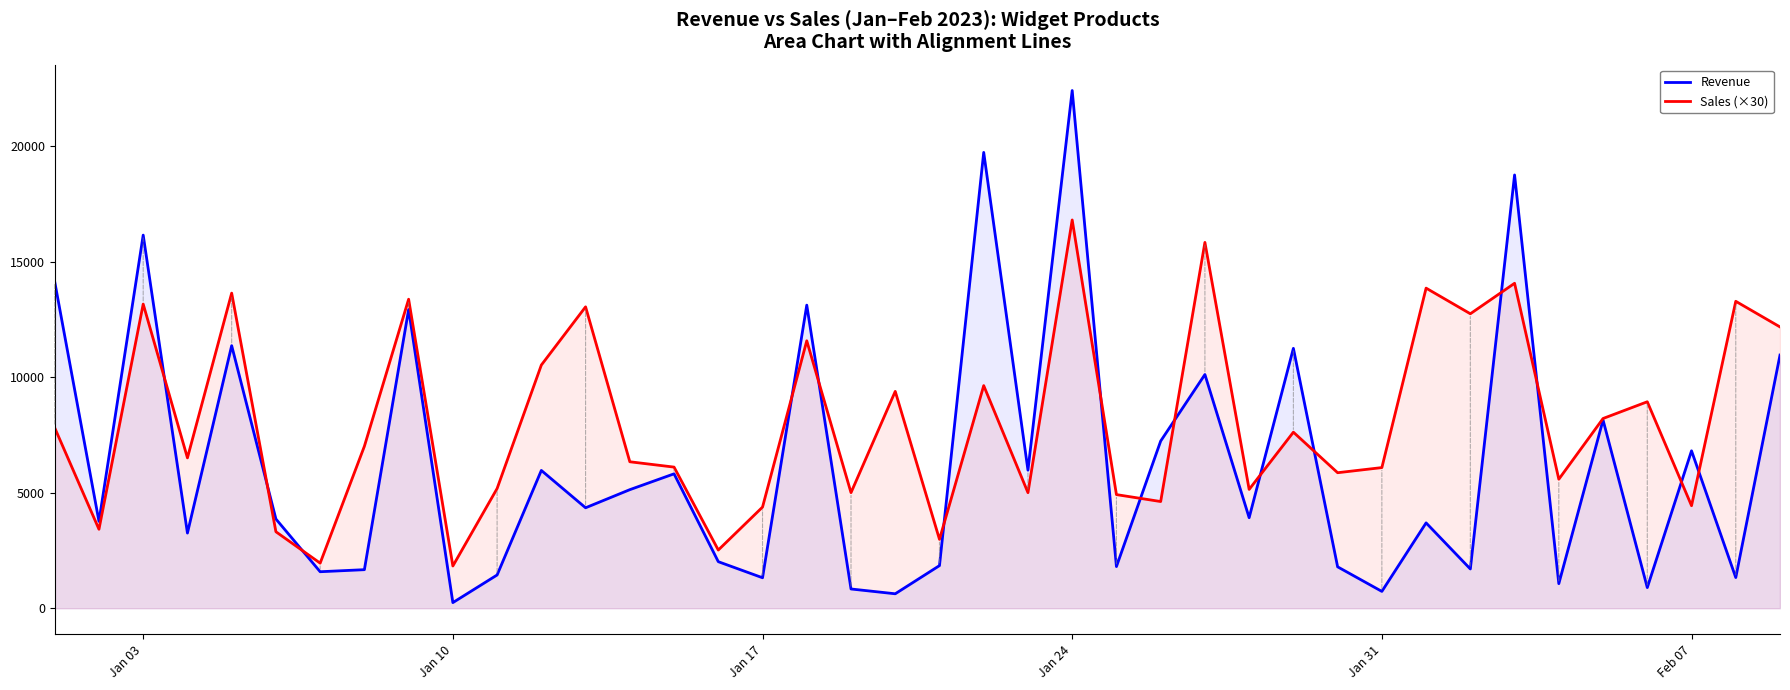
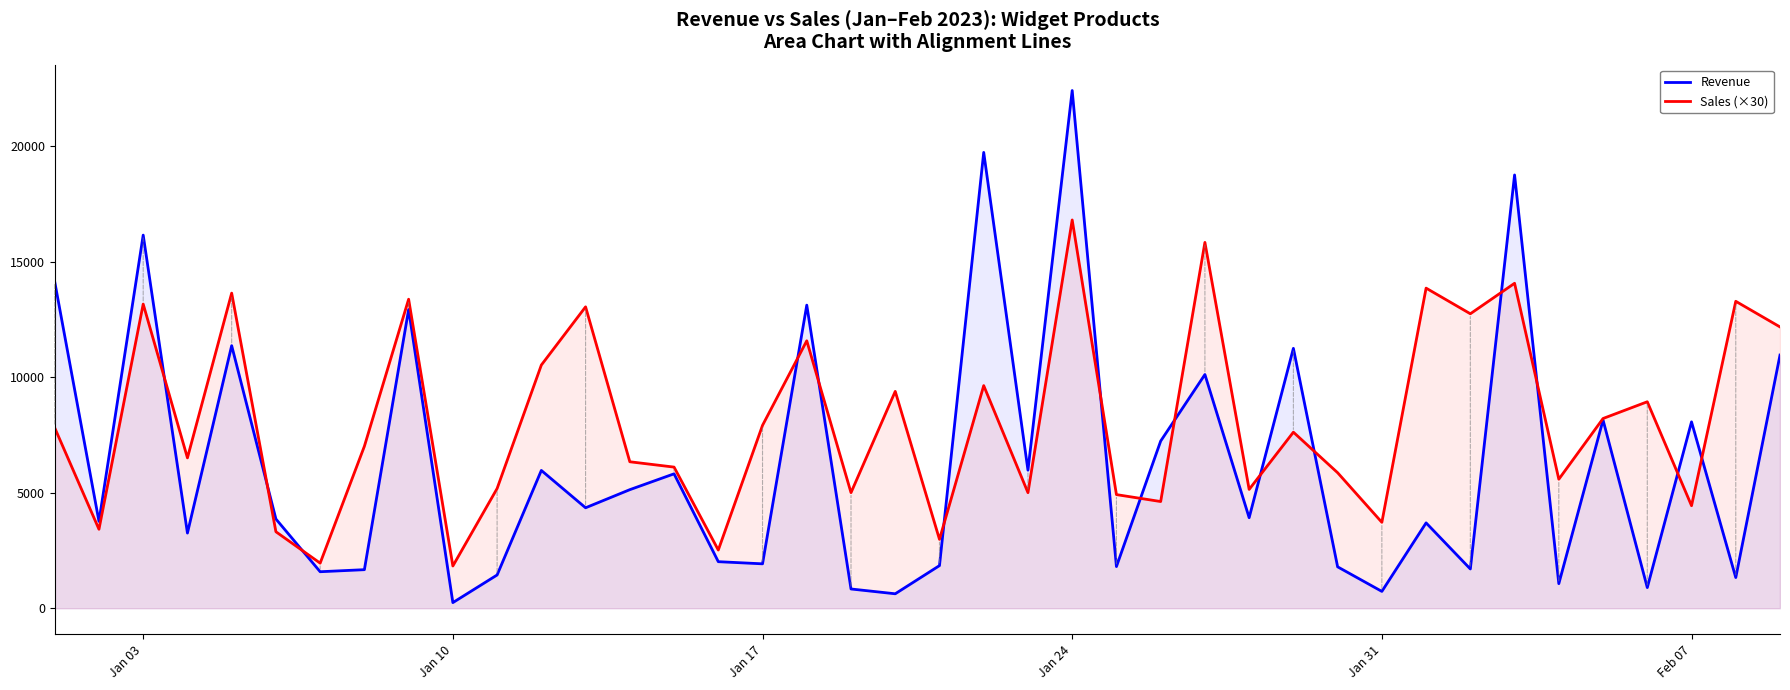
Revenue, Jan 17: 1300 -> 1900
Sales (×30), Jan 17: 4400 -> 7900
Sales (×30), Jan 31: 6100 -> 3700
Revenue, Feb 07: 6800 -> 8100
